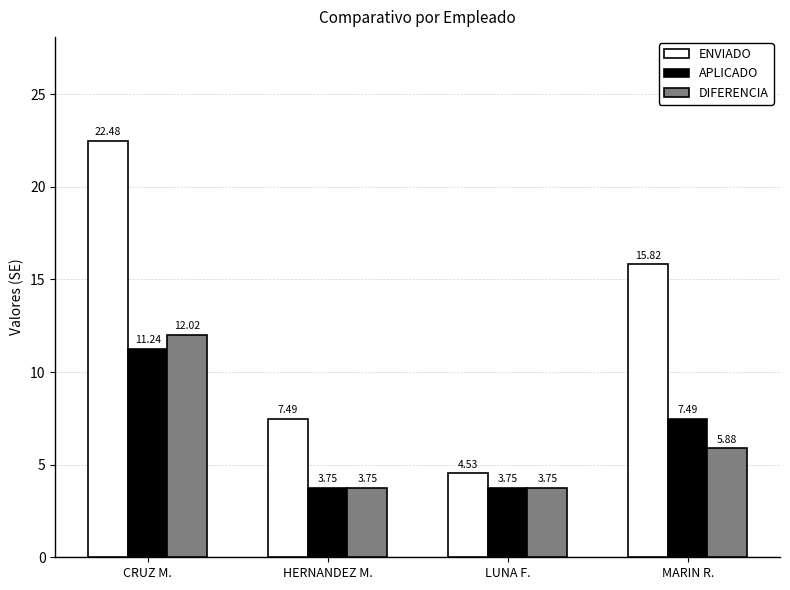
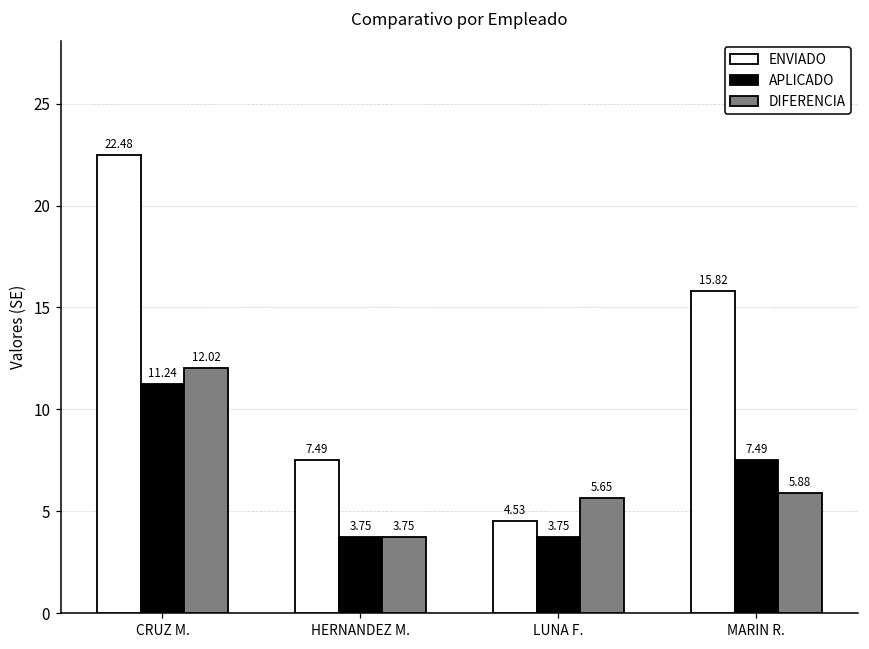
DIFERENCIA, LUNA F.: 3.75 -> 5.65
